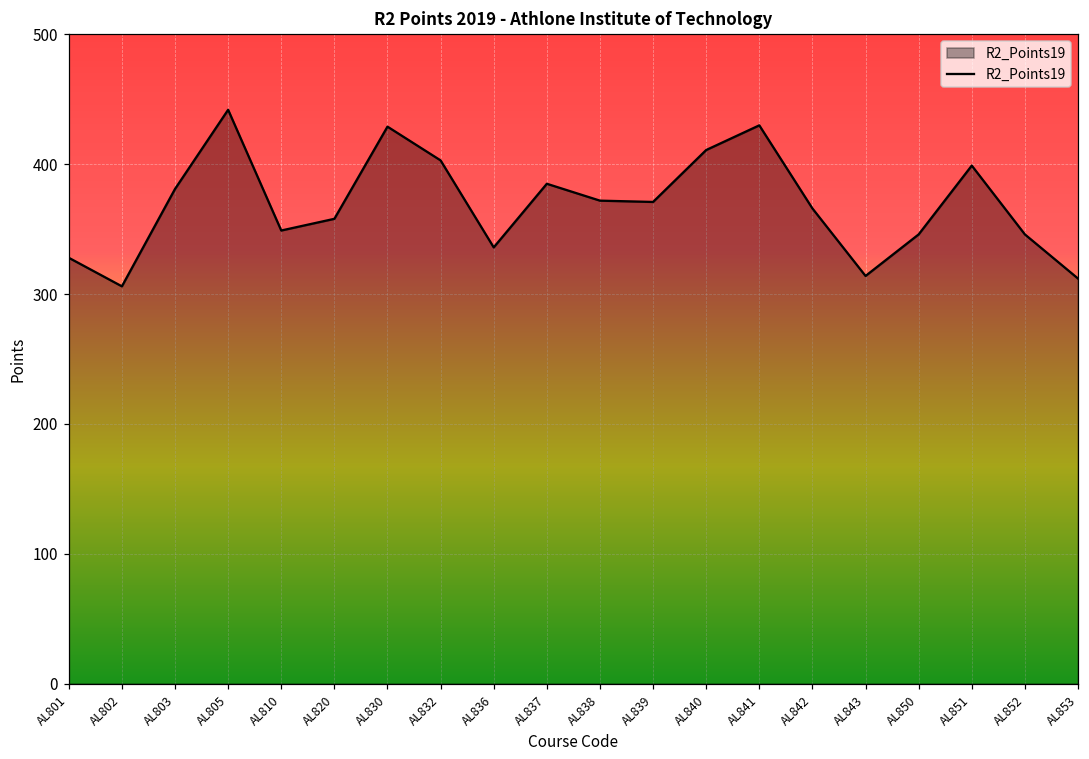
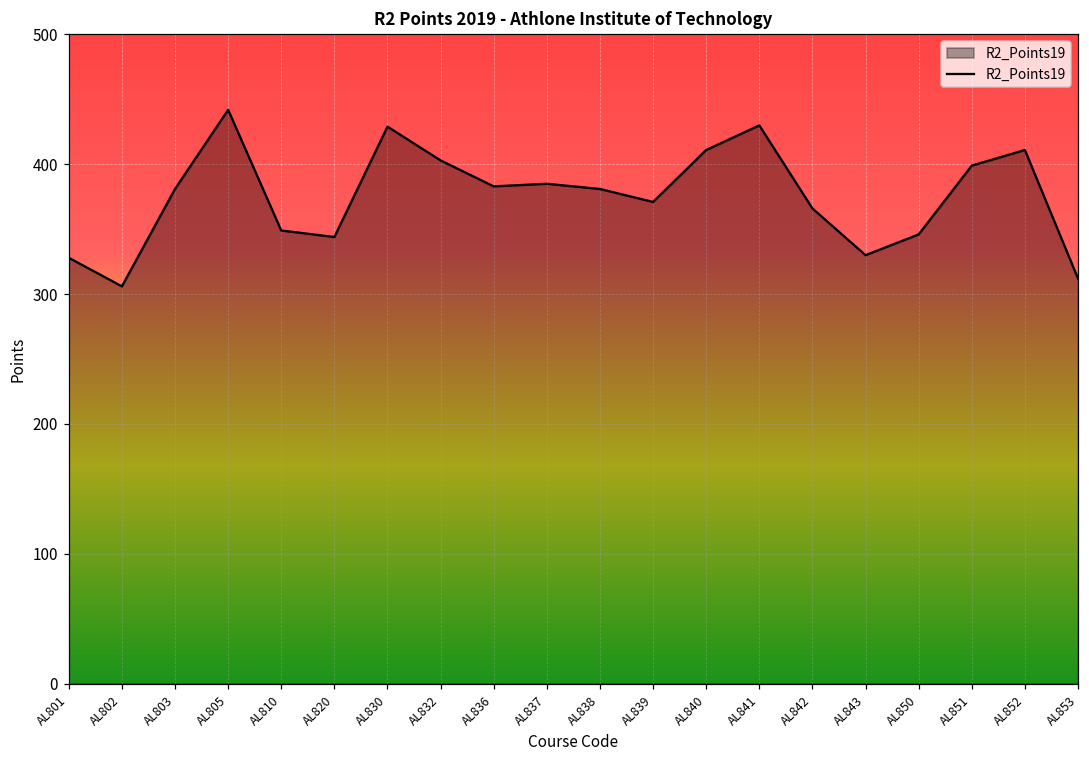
AL820: 358 -> 344
AL836: 336 -> 383
AL838: 372 -> 381
AL843: 314 -> 330
AL852: 346 -> 411
